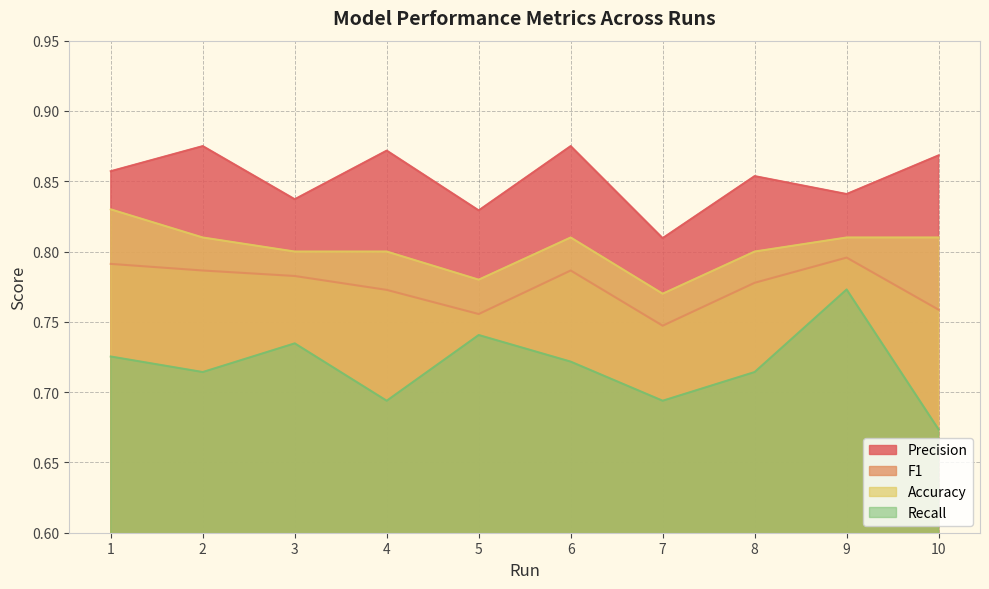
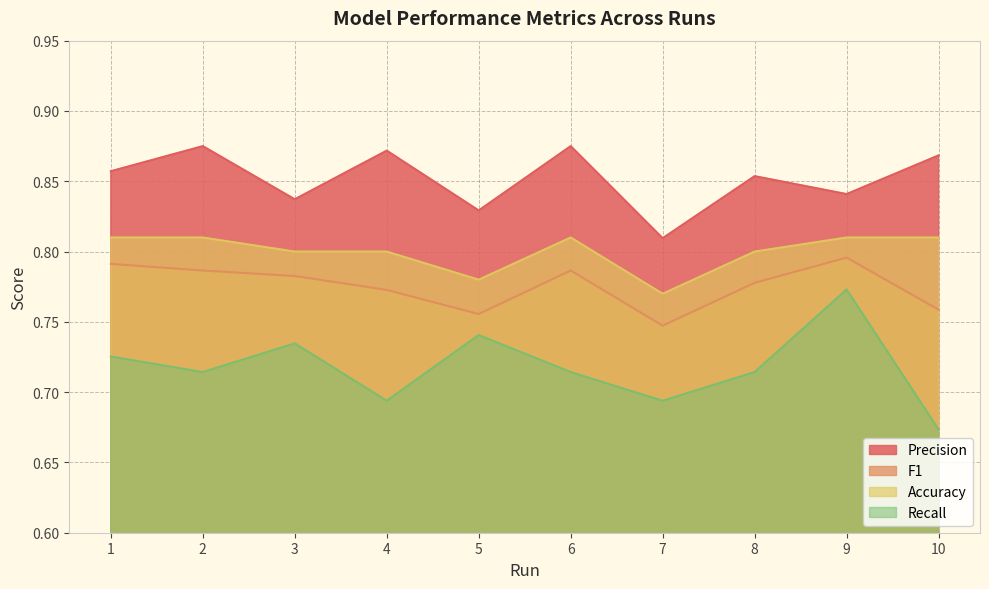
Accuracy, 1: 0.83 -> 0.81
Recall, 6: 0.722 -> 0.714
